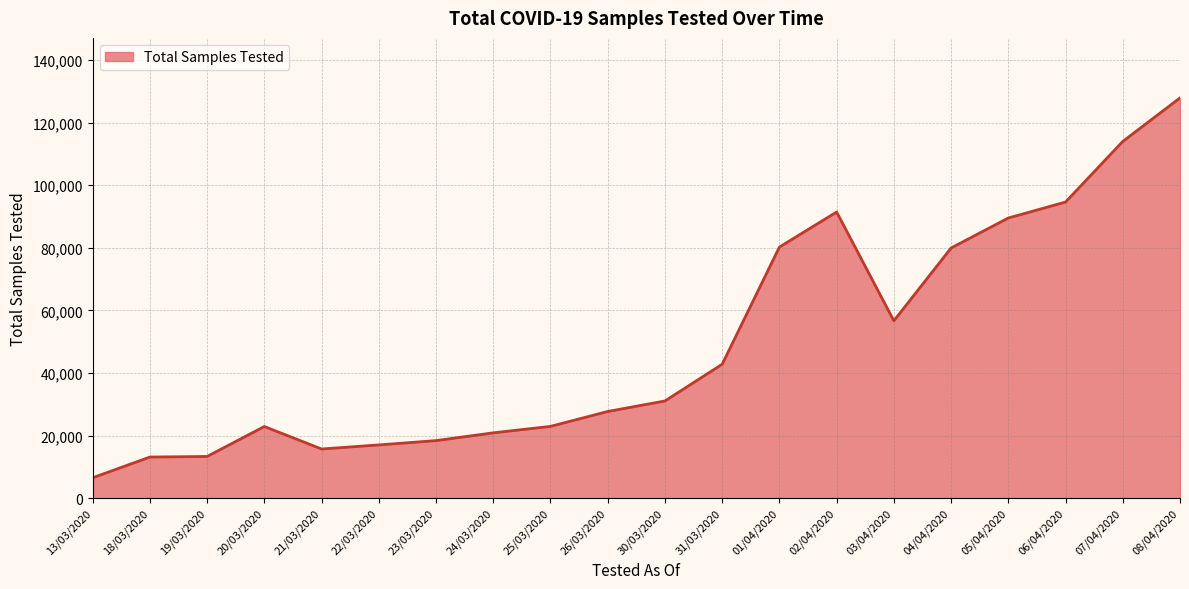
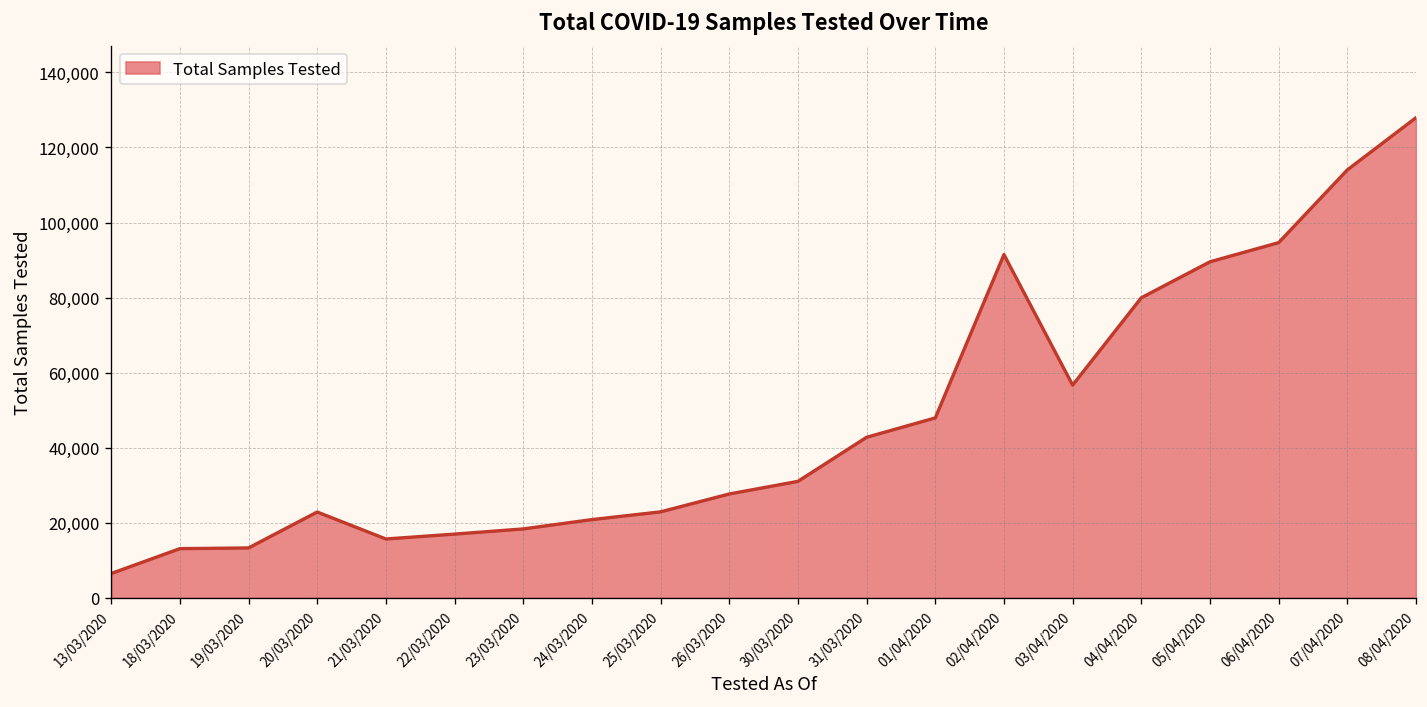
01/04/2020: 80,000 -> 48,000
